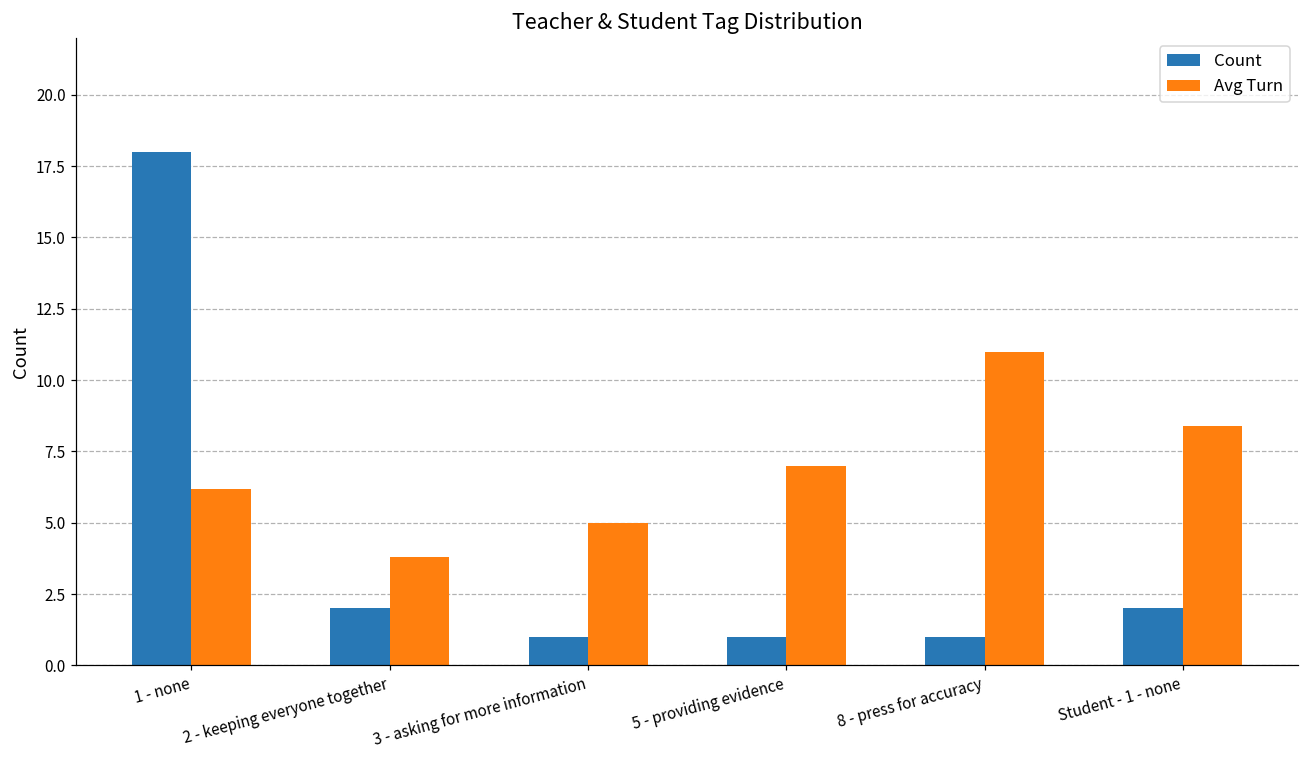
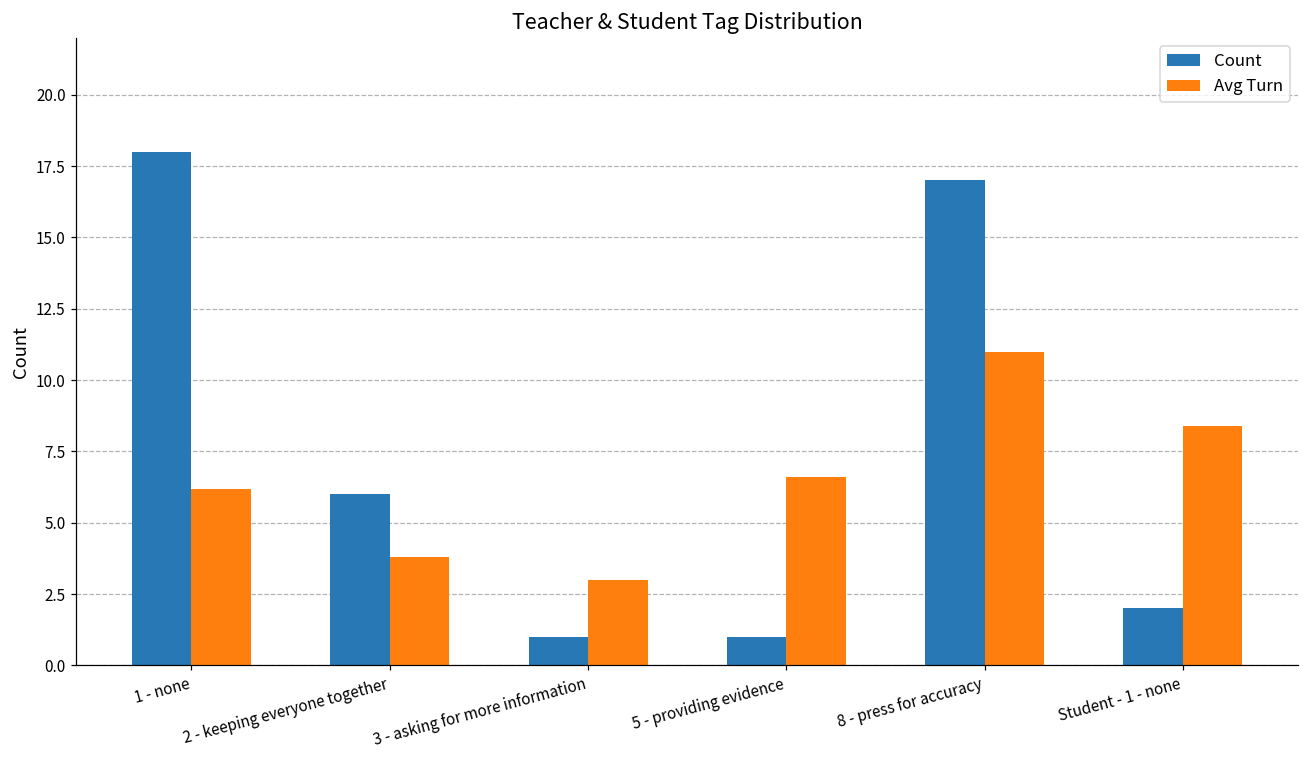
Count, 2 - keeping everyone together: 2 -> 6
Avg Turn, 3 - asking for more information: 5 -> 3
Avg Turn, 5 - providing evidence: 7.0 -> 6.6
Count, 8 - press for accuracy: 1 -> 17
